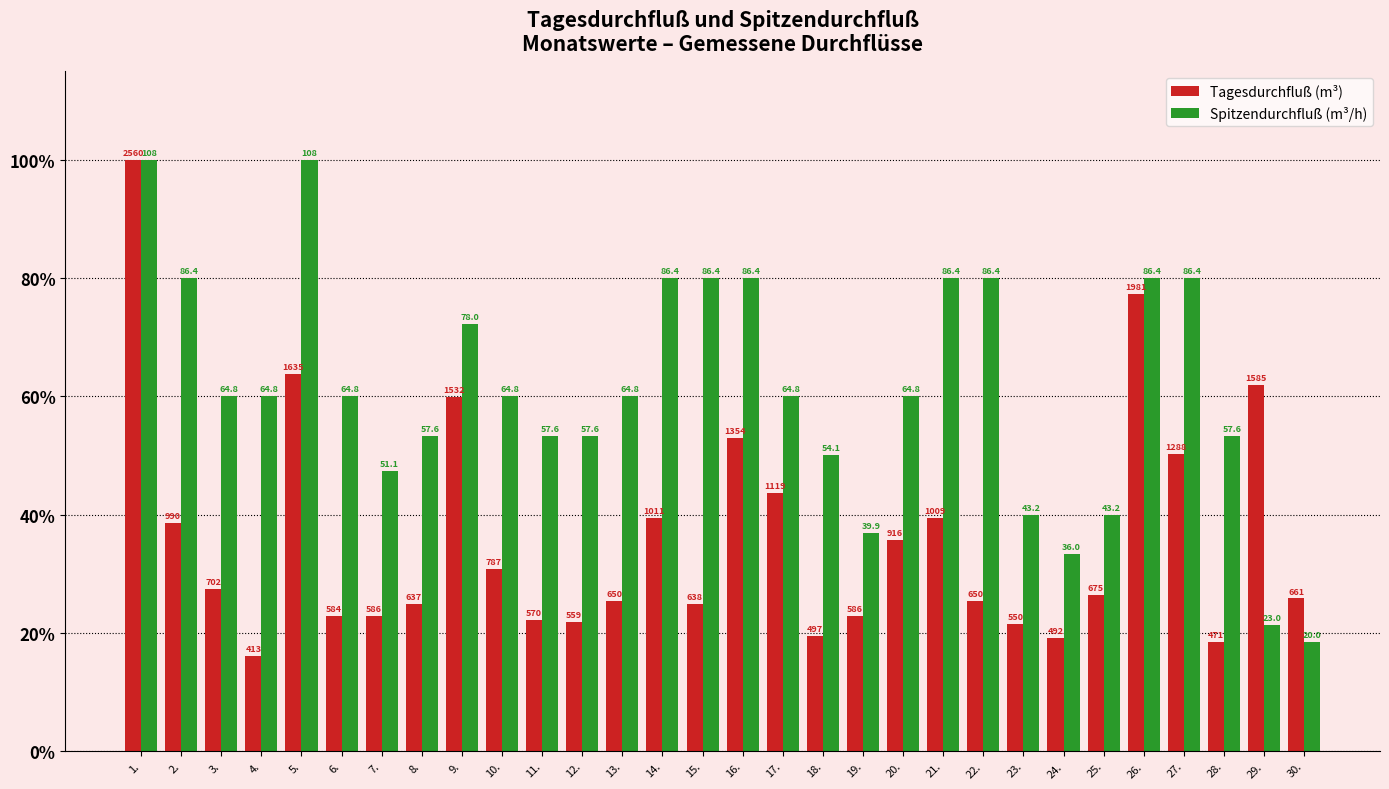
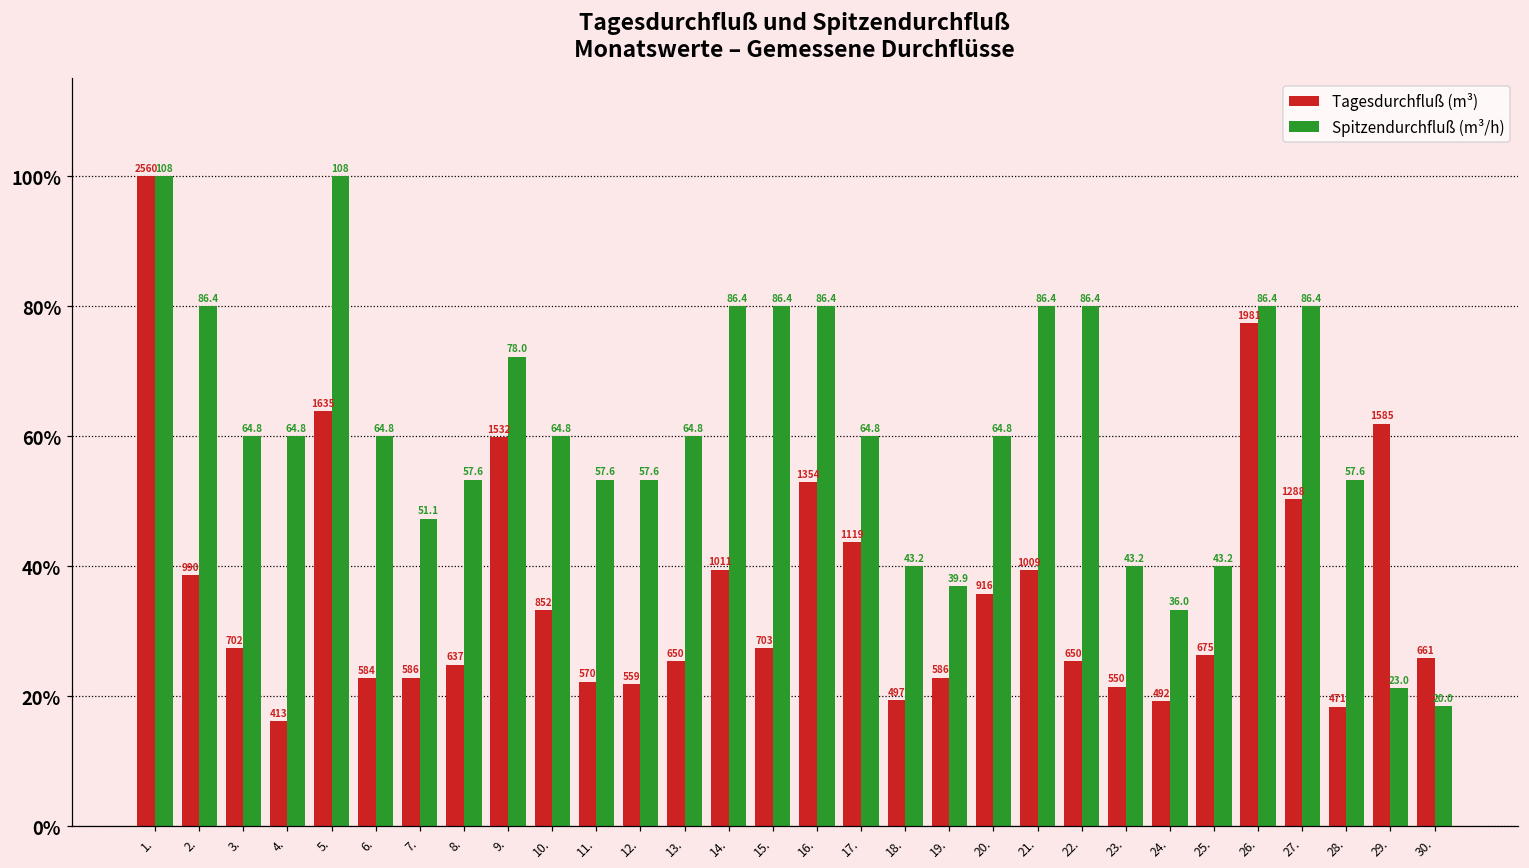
Tagesdurchfluß (m³), 10.: 787 -> 852
Tagesdurchfluß (m³), 15.: 638 -> 703
Spitzendurchfluß (m³/h), 18.: 54.1 -> 43.2
